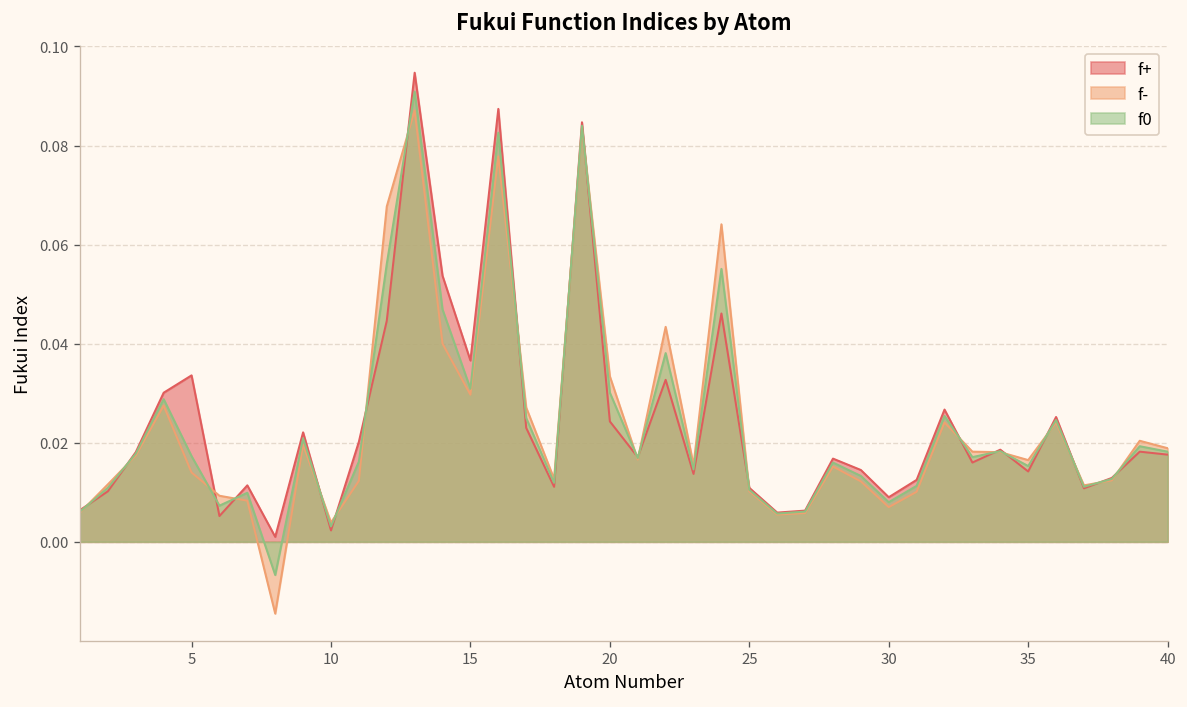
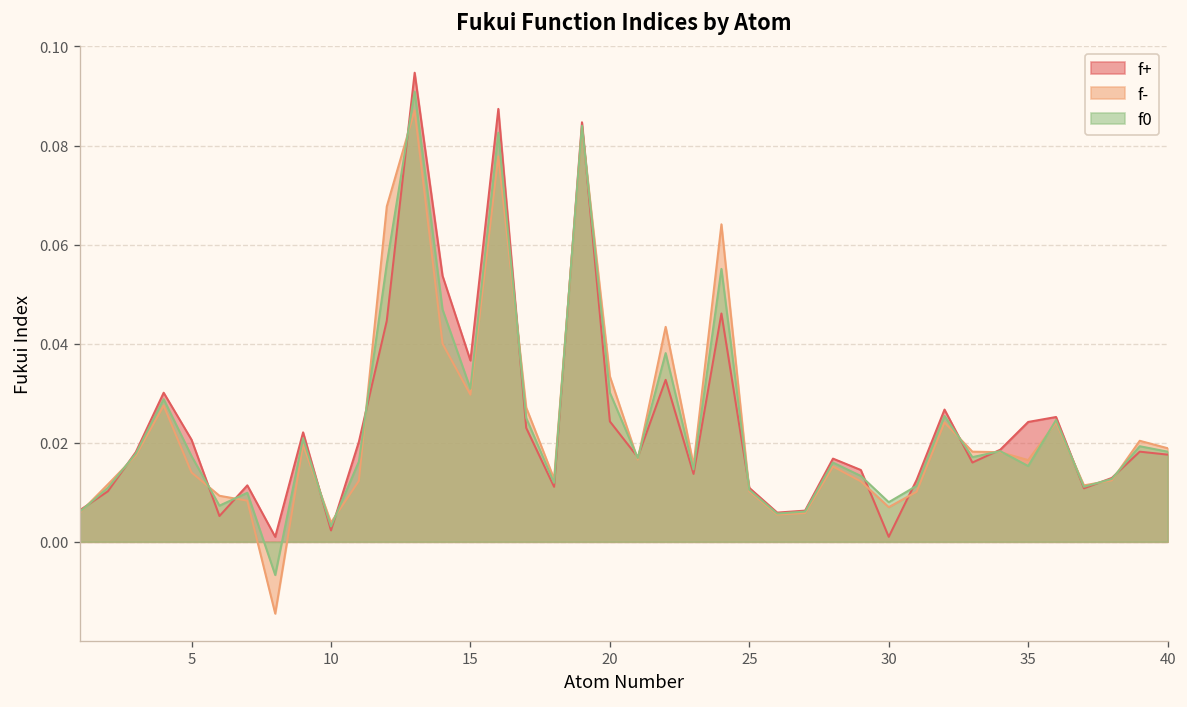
f+, 5: 0.034 -> 0.021
f+, 30: 0.009 -> 0.001
f+, 35: 0.014 -> 0.024
